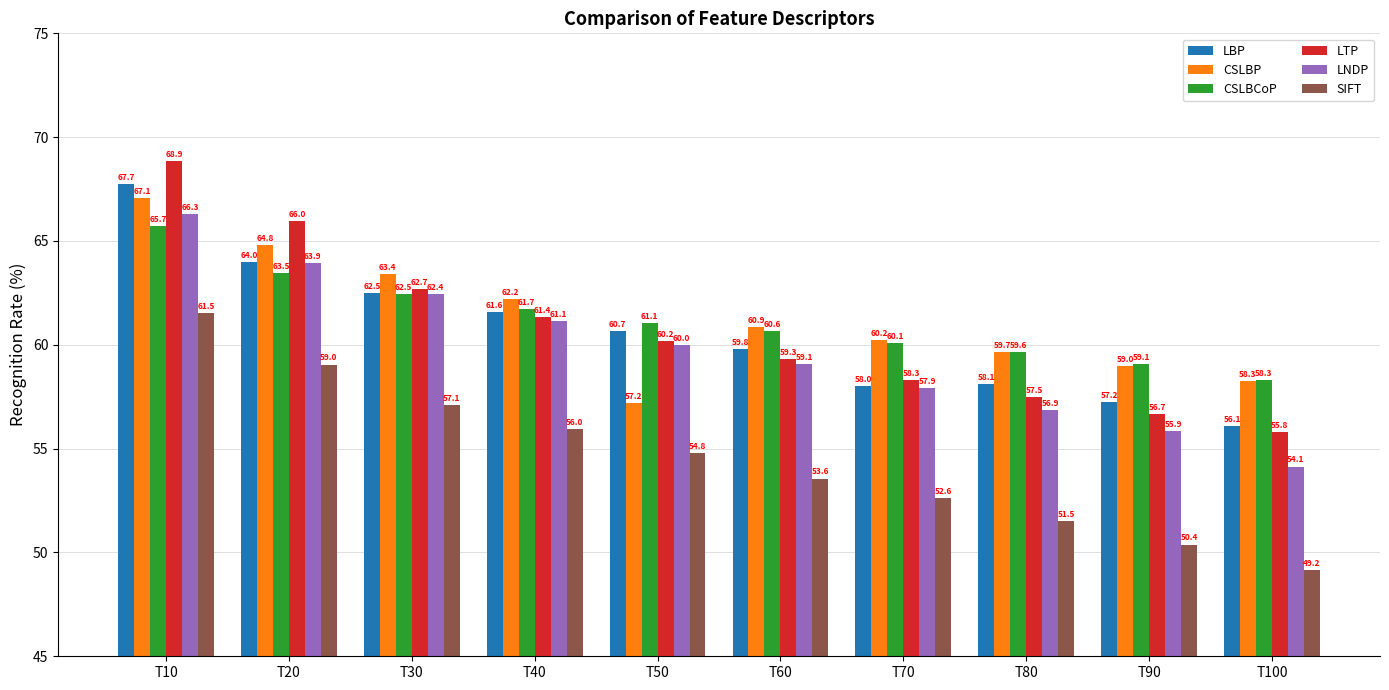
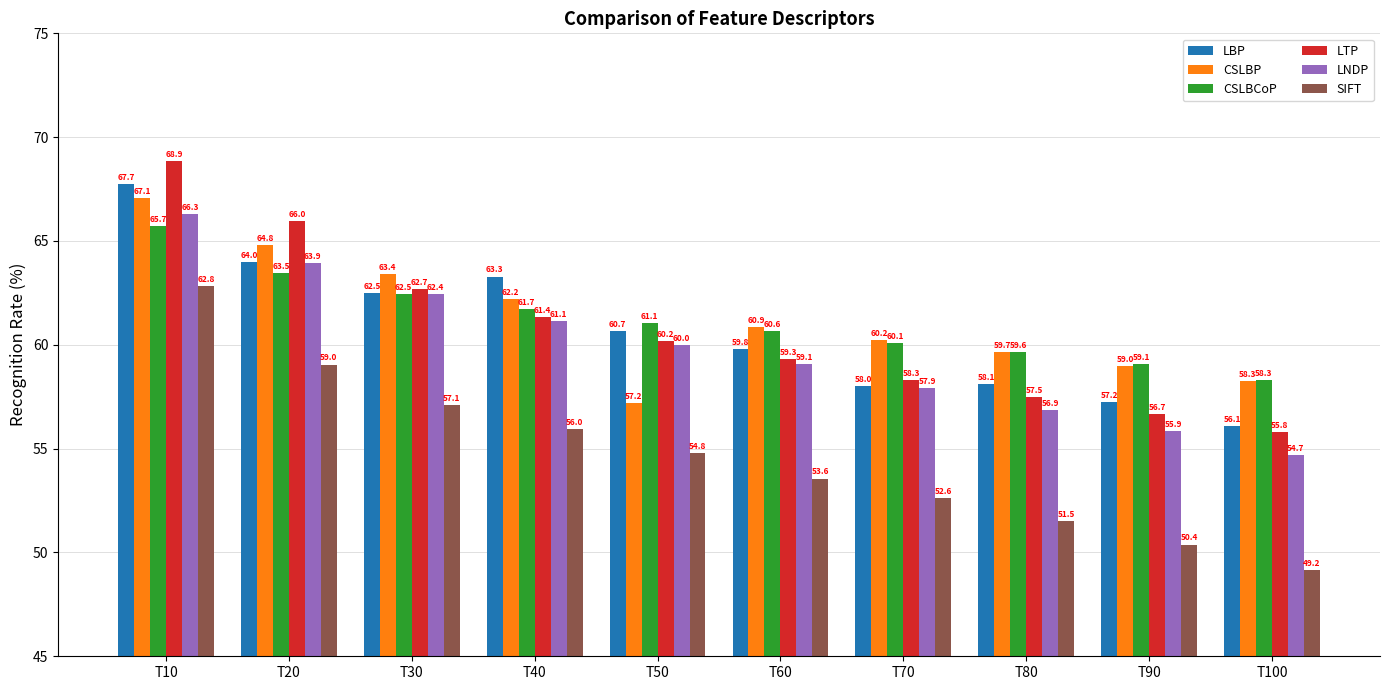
SIFT, T10: 61.5 -> 62.8
LBP, T40: 61.6 -> 63.3
LNDP, T100: 54.1 -> 54.7
